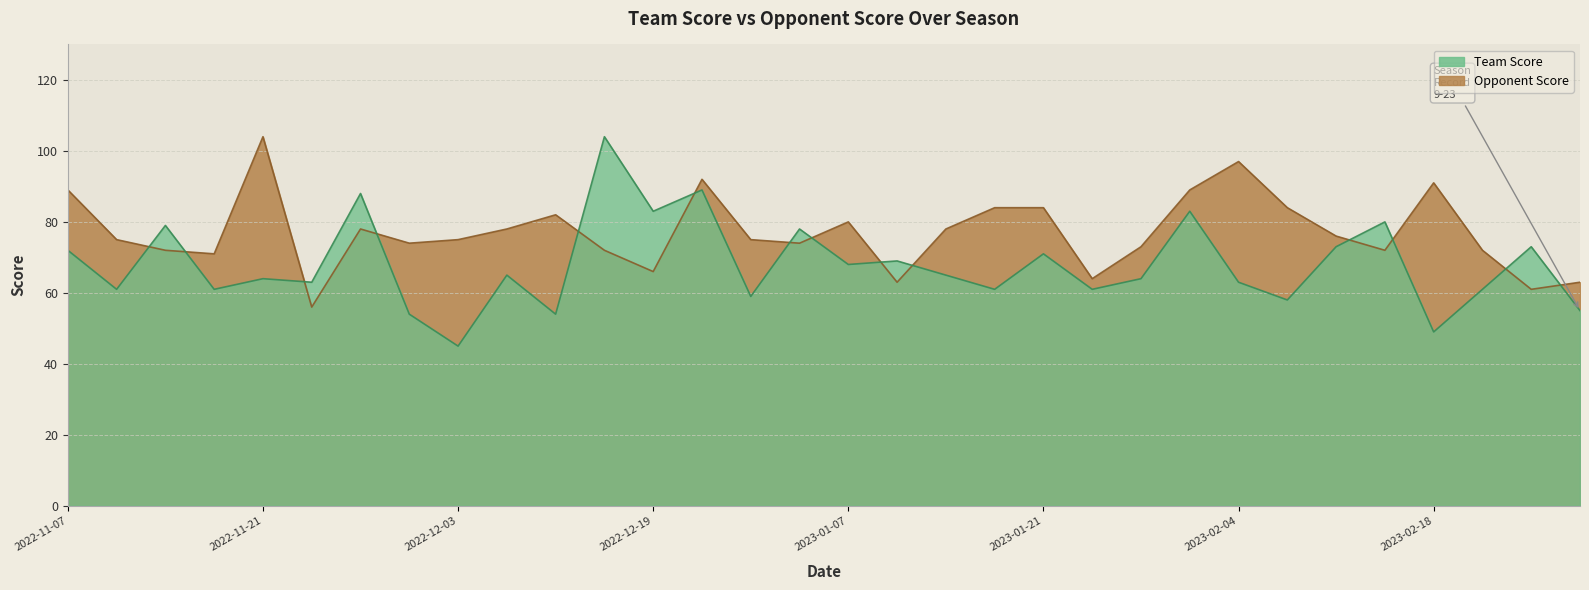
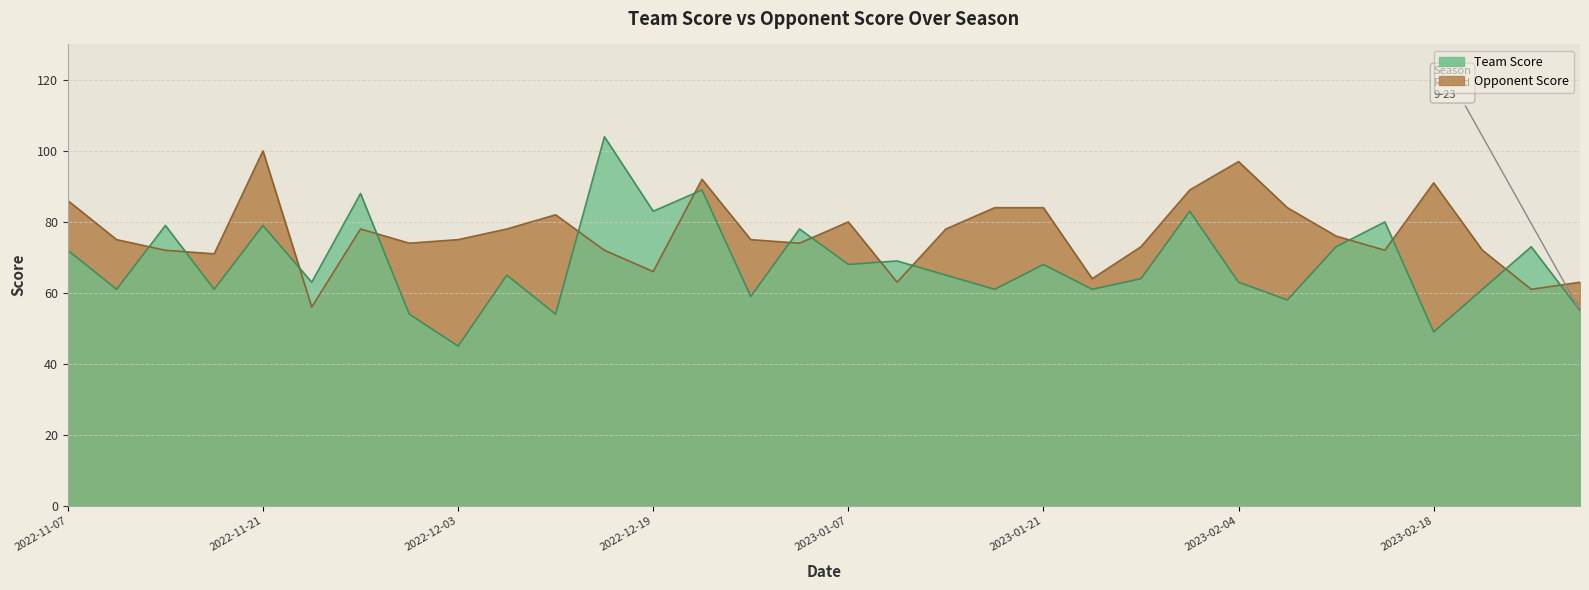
Opponent Score, 2022-11-07: 89 -> 86
Opponent Score, 2022-11-21: 104 -> 100
Team Score, 2022-11-21: 64 -> 79
Team Score, 2023-01-21: 71 -> 68
